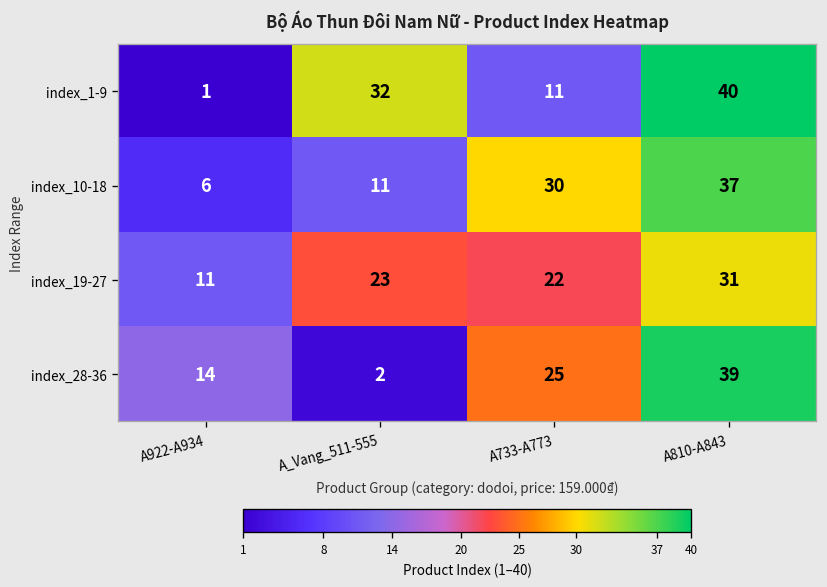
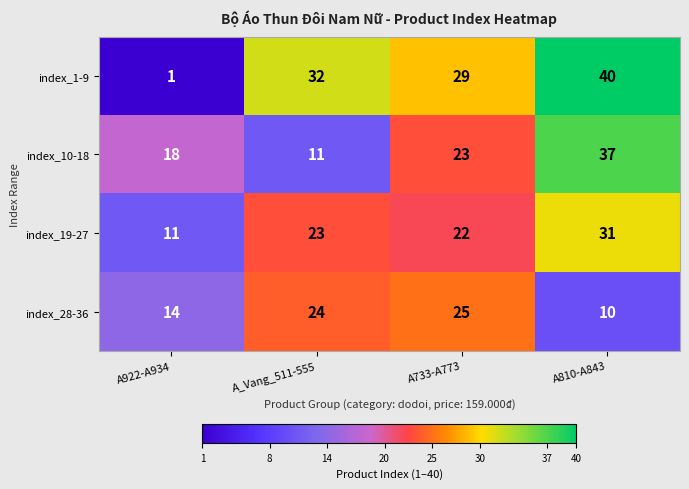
index_1-9, A733-A773: 11 -> 29
index_10-18, A922-A934: 6 -> 18
index_10-18, A733-A773: 30 -> 23
index_28-36, A_Vang_511-555: 2 -> 24
index_28-36, A810-A843: 39 -> 10
